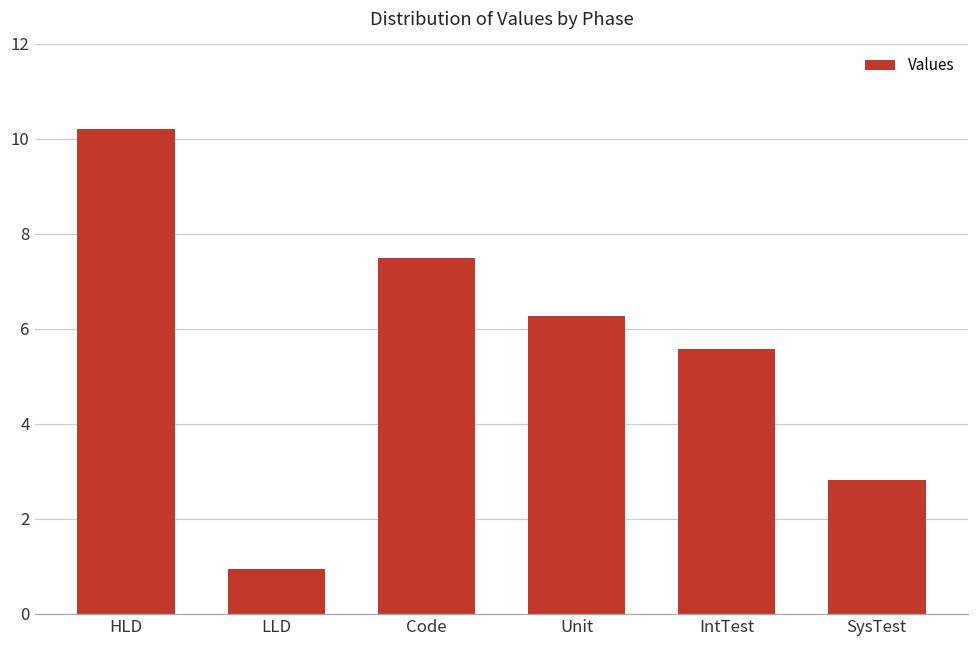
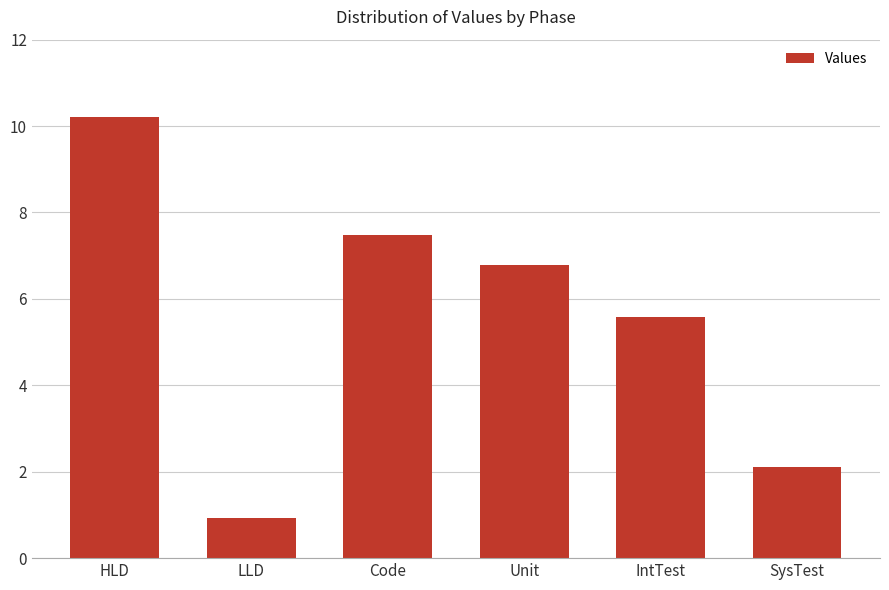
Unit: 6.3 -> 6.8
SysTest: 2.8 -> 2.1
